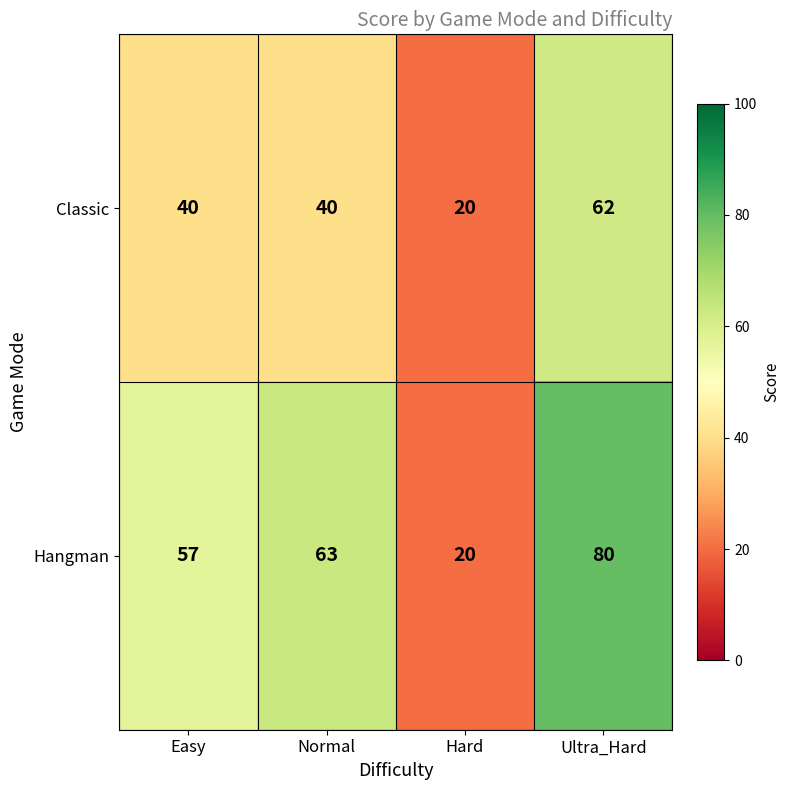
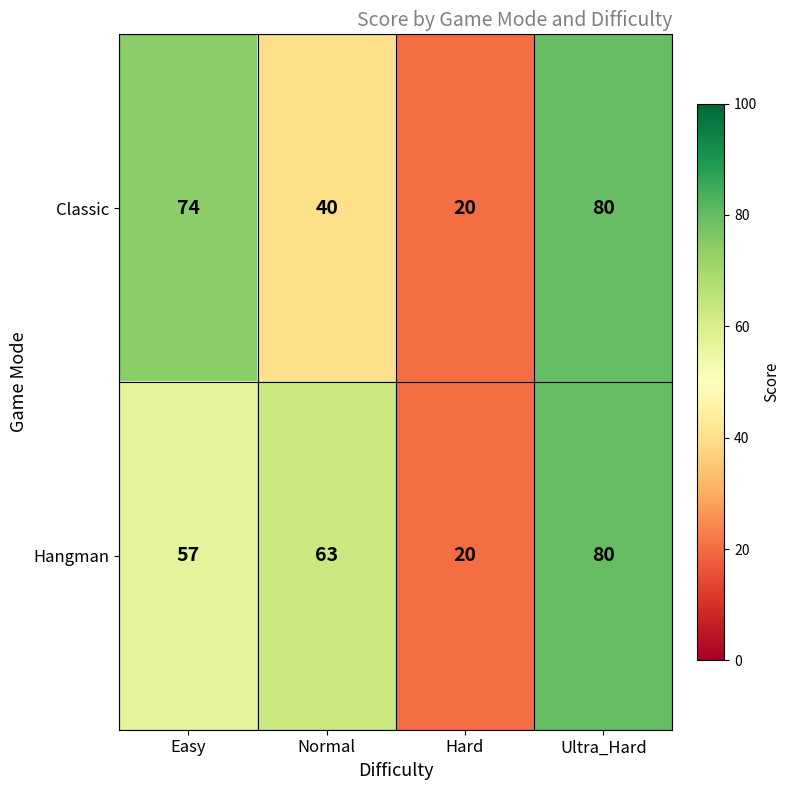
Classic, Easy: 40 -> 74
Classic, Ultra_Hard: 62 -> 80
